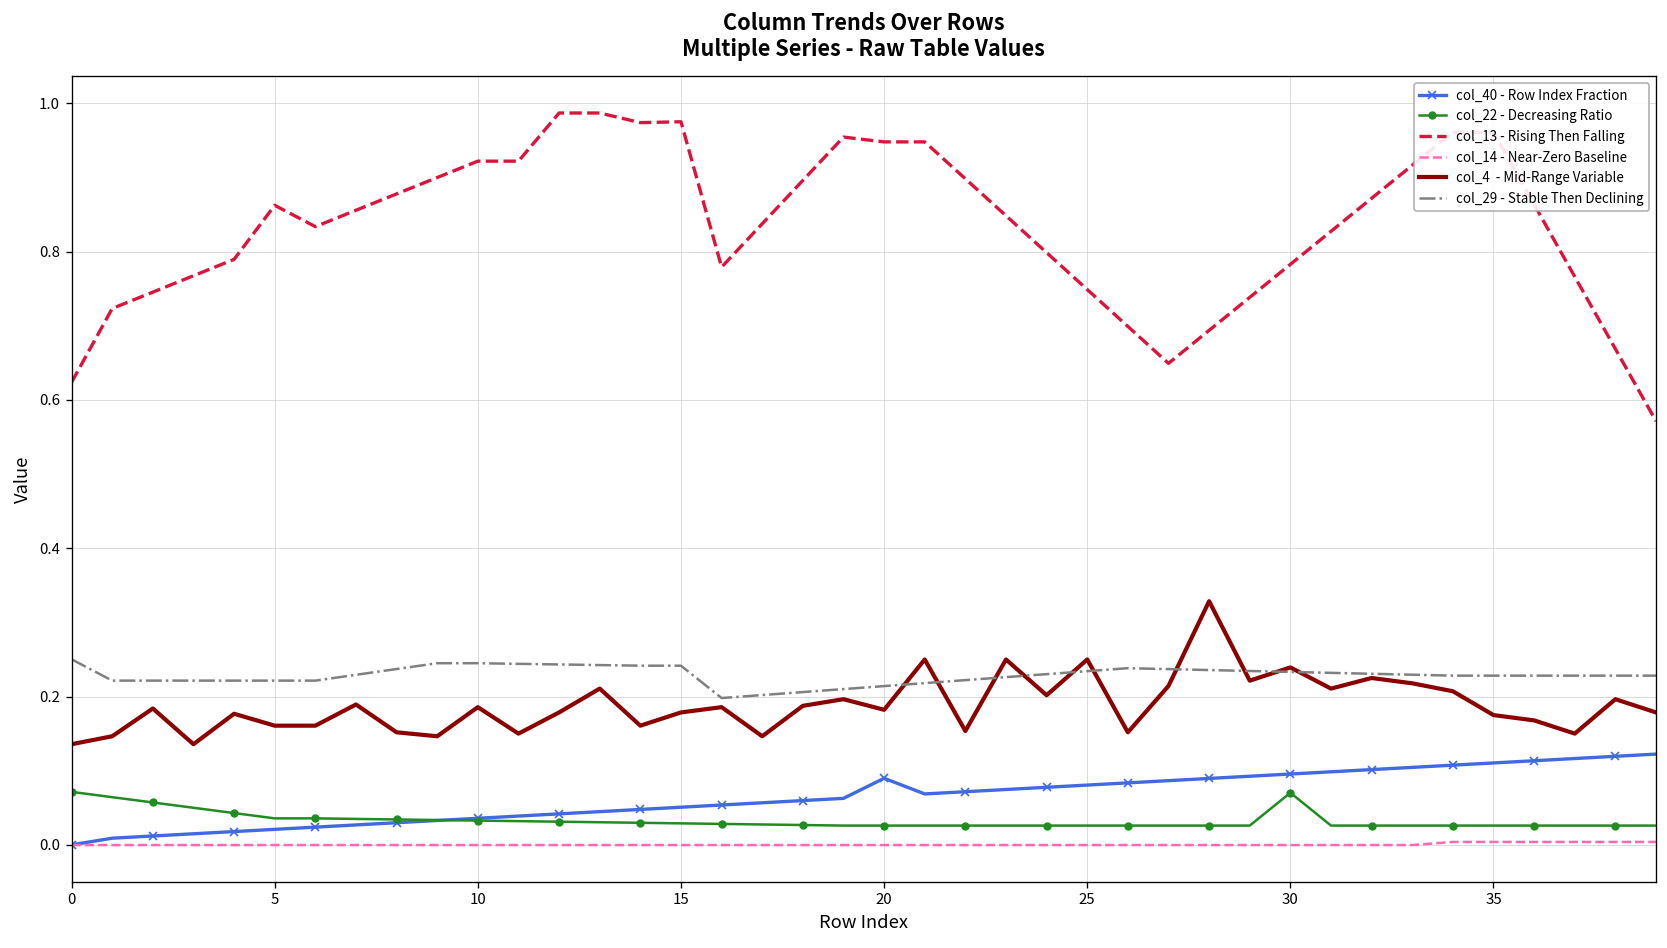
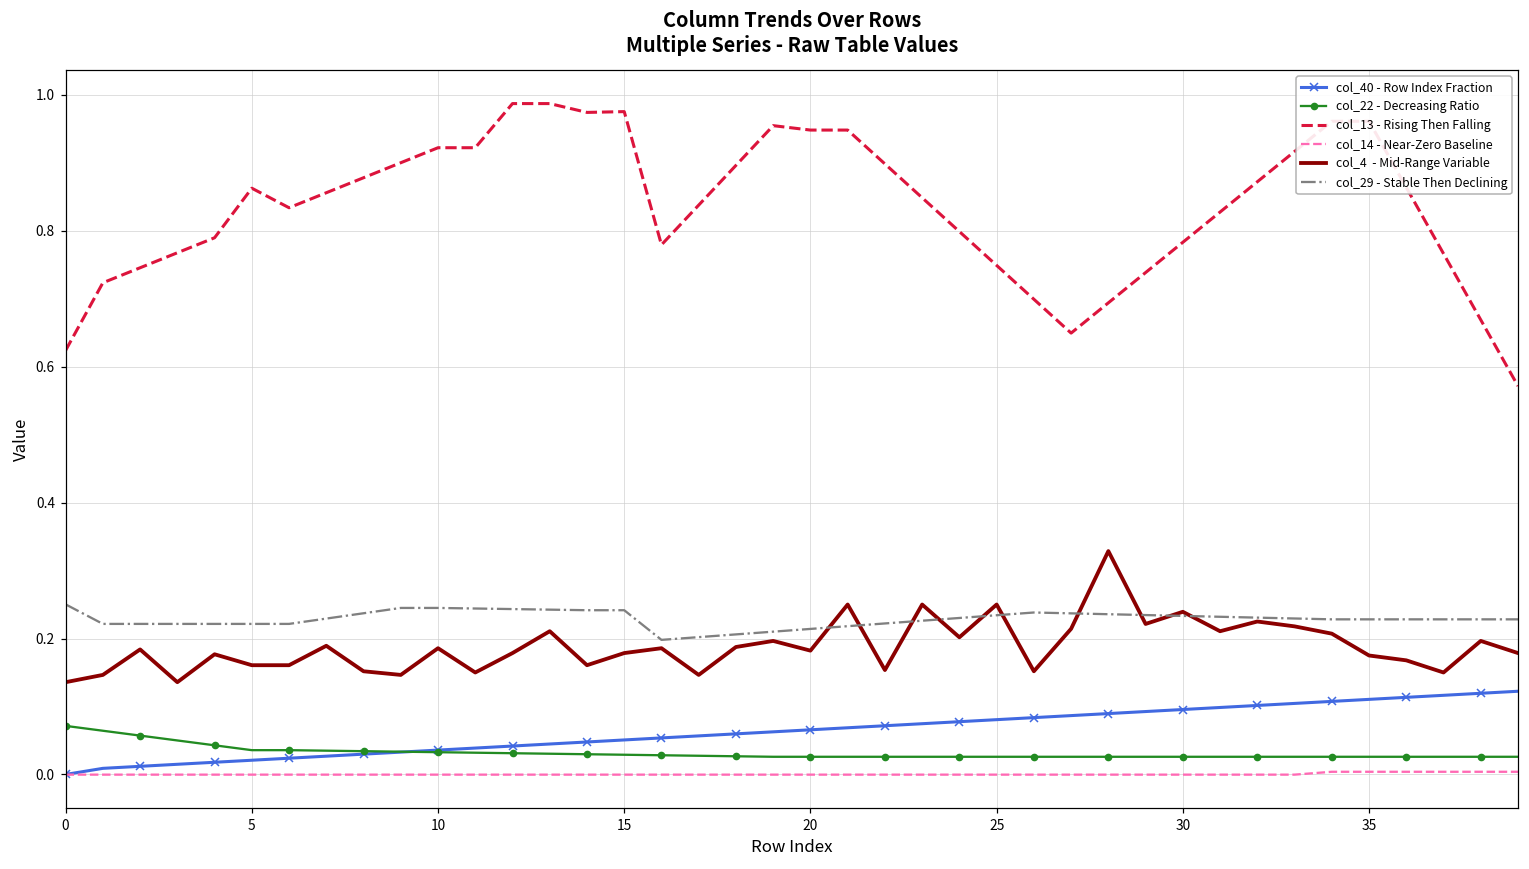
col_40 - Row Index Fraction, 20: 0.09 -> 0.07
col_22 - Decreasing Ratio, 30: 0.07 -> 0.03
